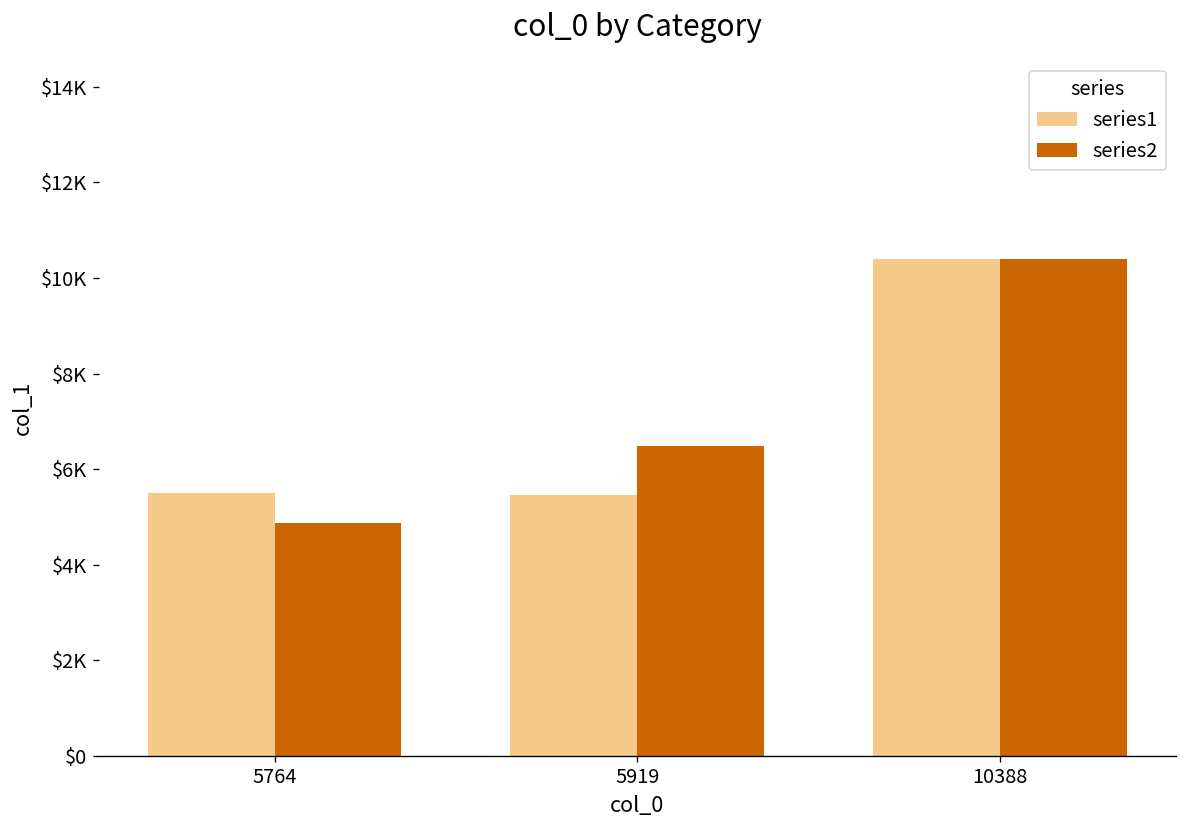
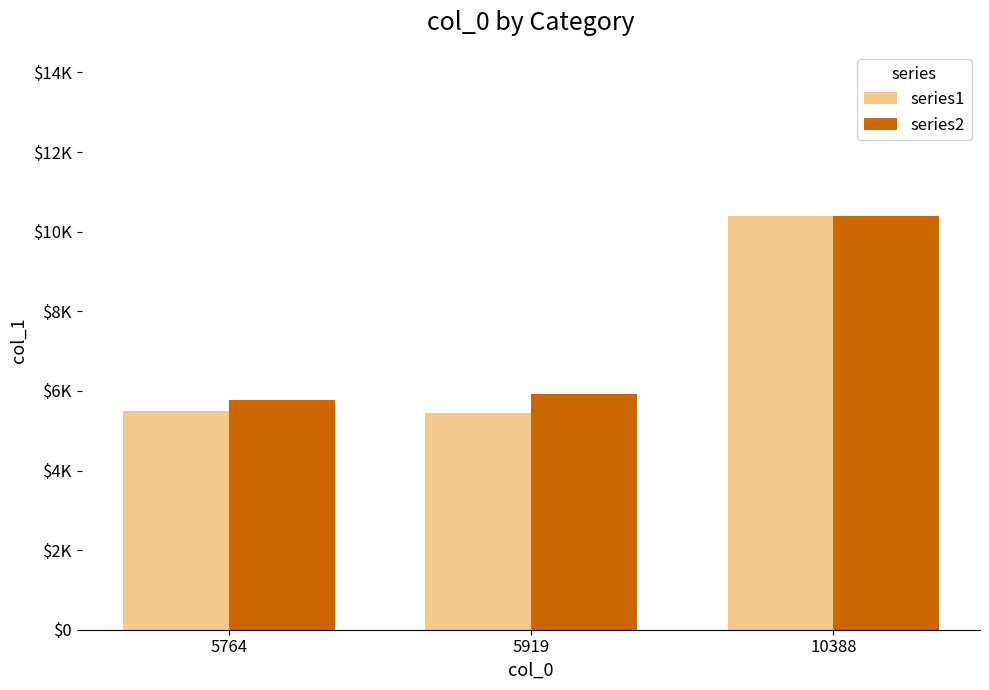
series2, 5764: $4900 -> $5800
series2, 5919: $6500 -> $5900
